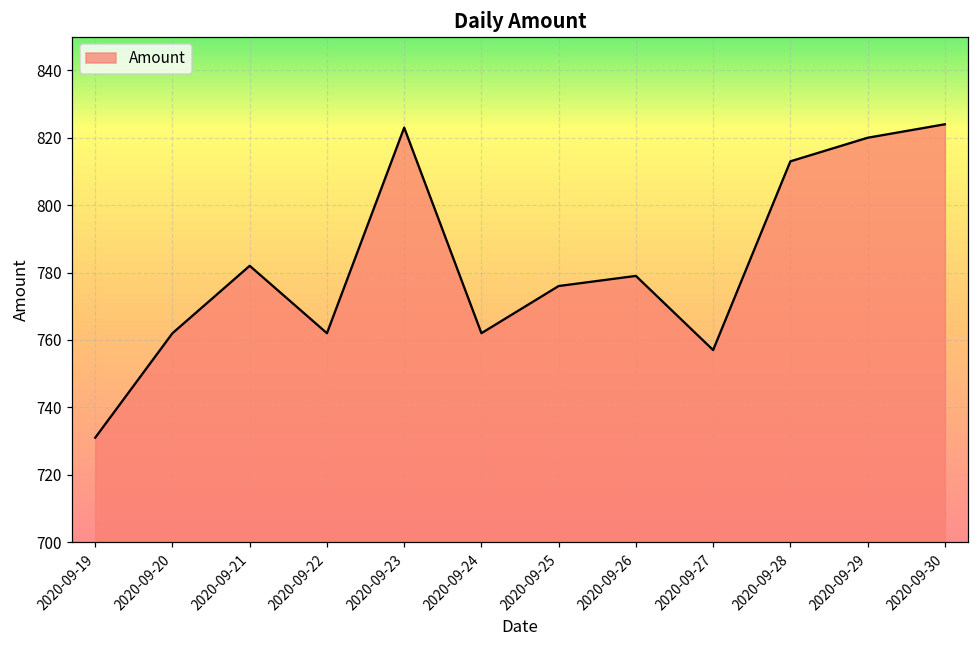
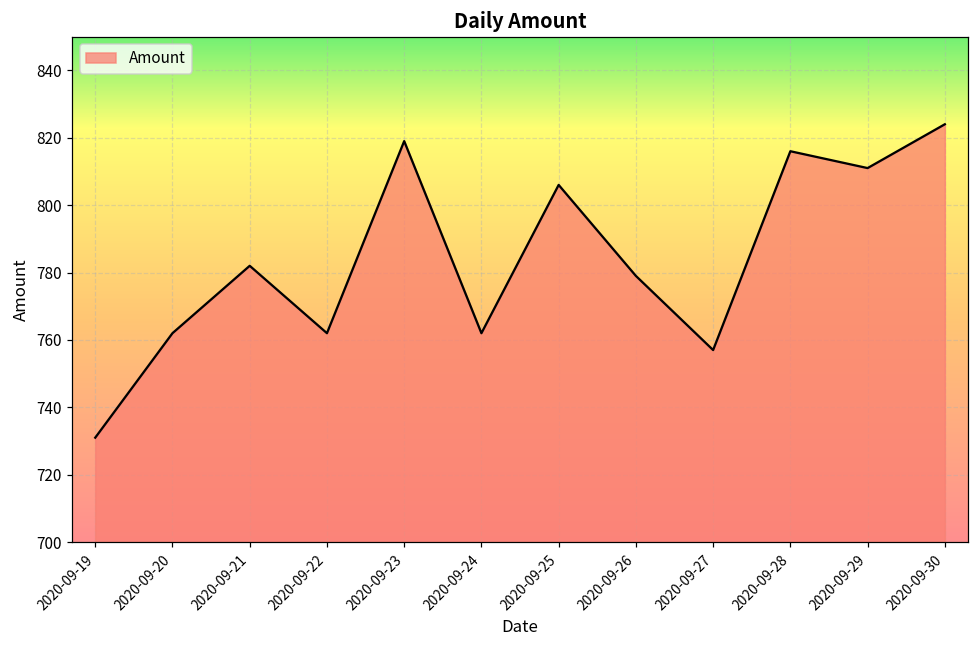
2020-09-23: 823 -> 819
2020-09-25: 776 -> 806
2020-09-28: 813 -> 816
2020-09-29: 820 -> 811
